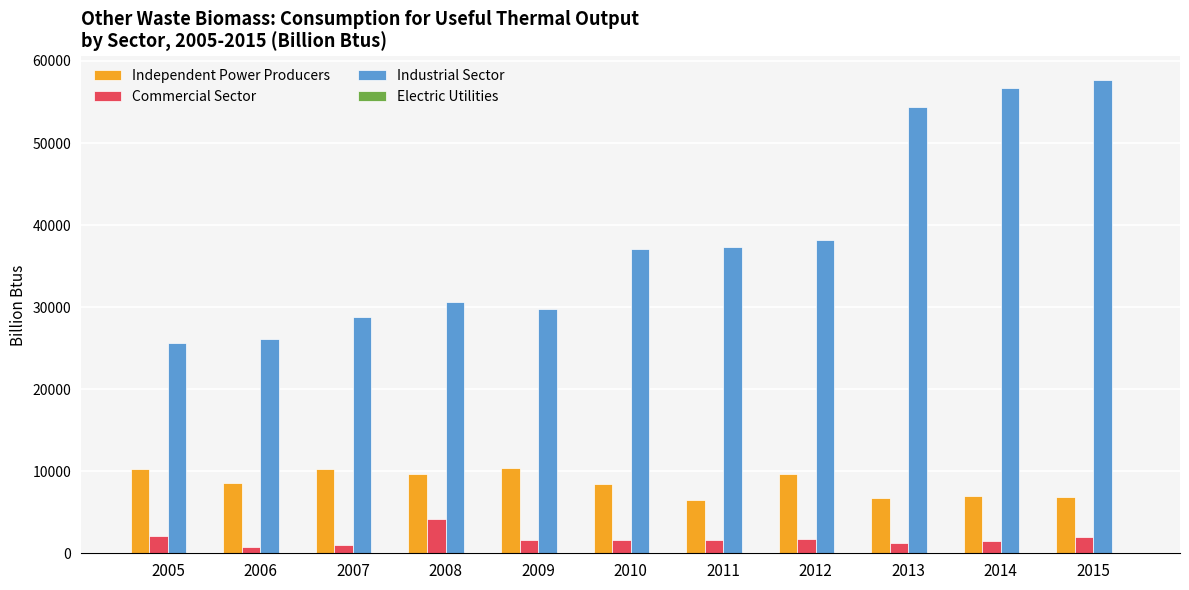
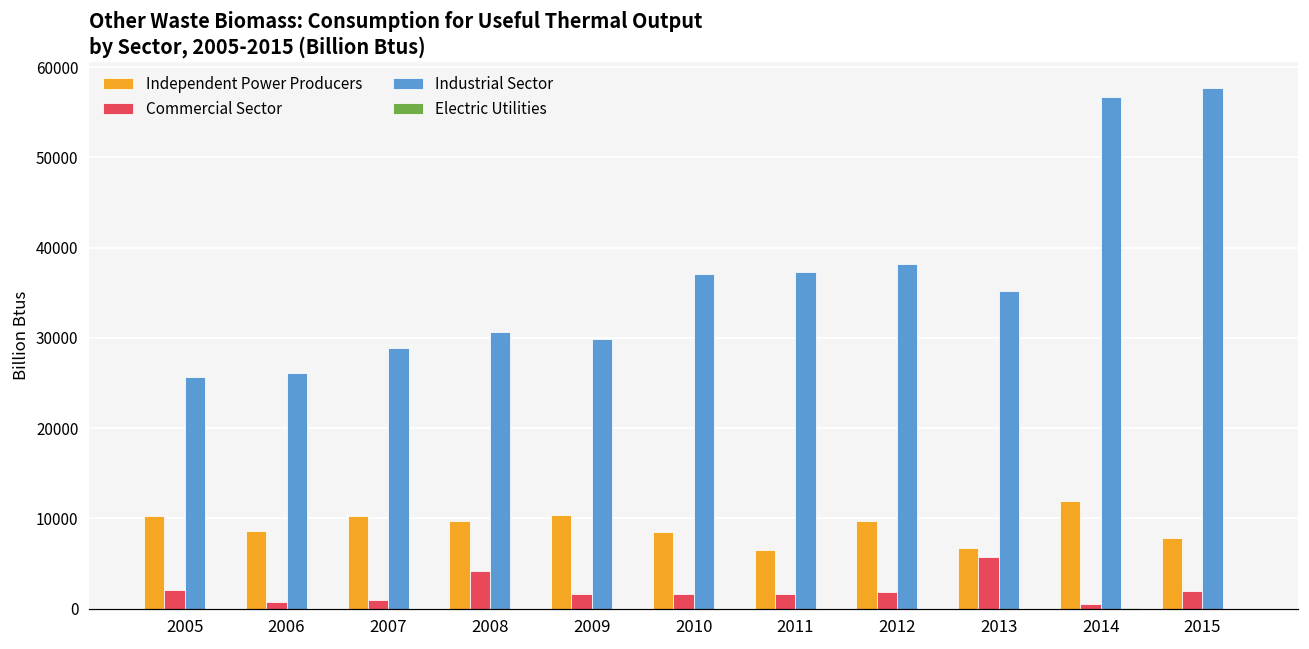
Commercial Sector, 2013: 1000 -> 6000
Industrial Sector, 2013: 54000 -> 35000
Independent Power Producers, 2014: 7000 -> 12000
Commercial Sector, 2014: 2000 -> 1000
Independent Power Producers, 2015: 7000 -> 8000
